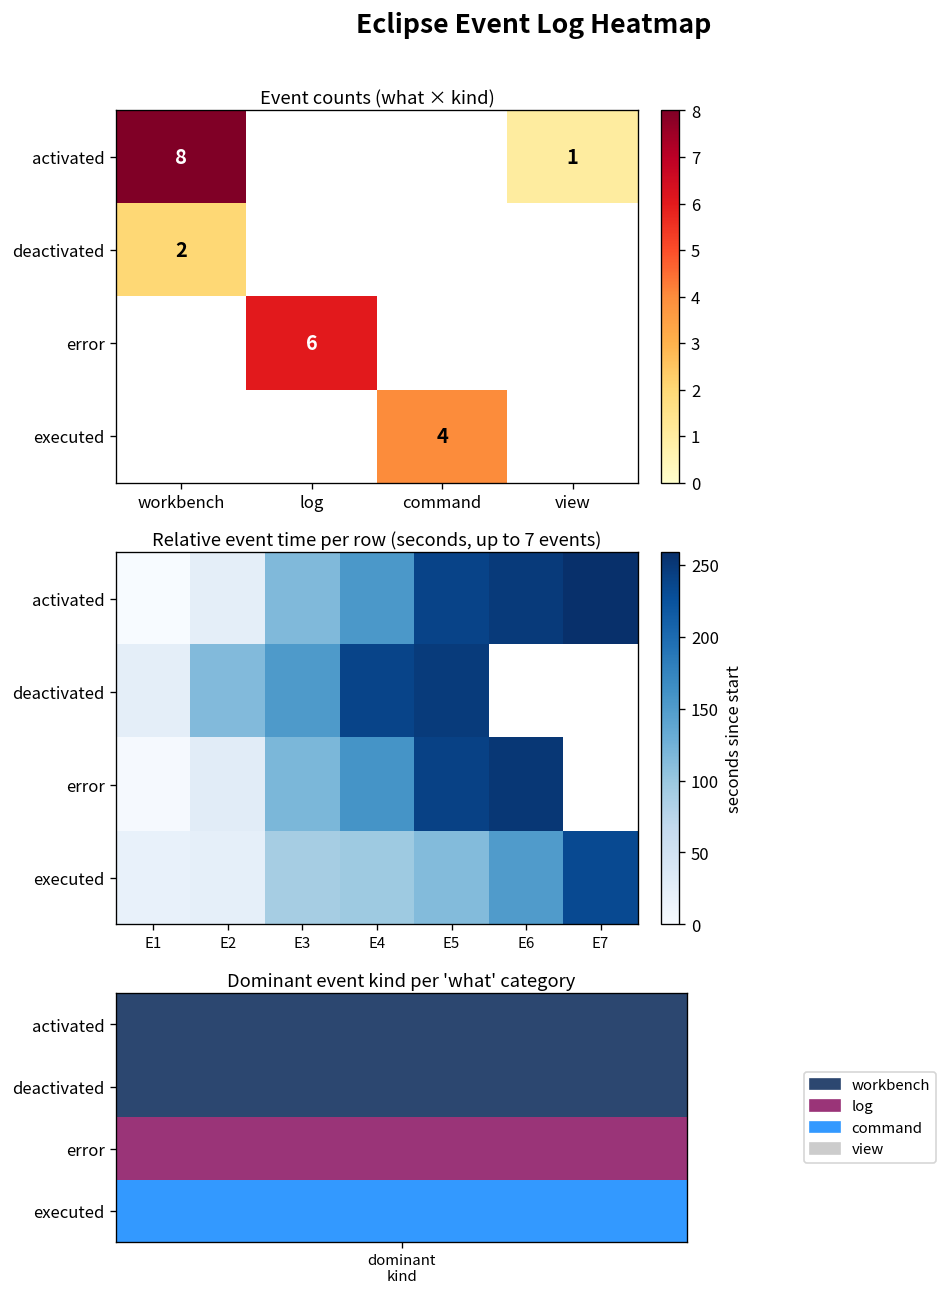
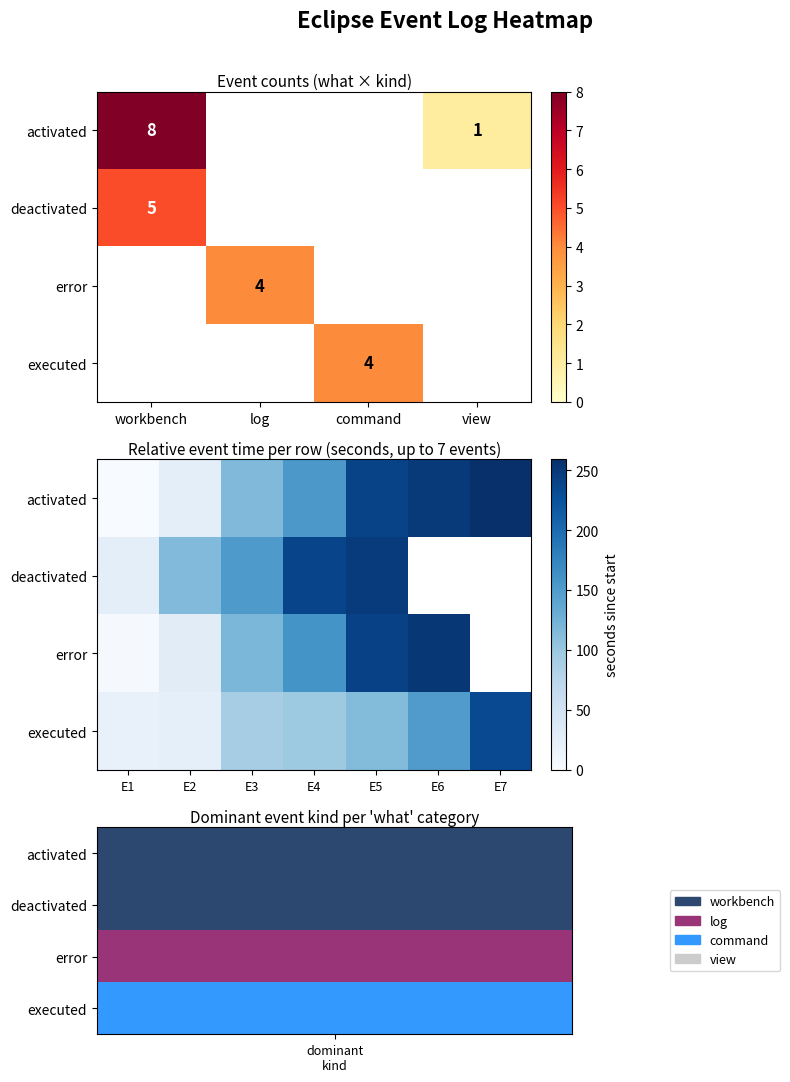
Event counts (what × kind), deactivated, workbench: 2 -> 5
Event counts (what × kind), error, log: 6 -> 4
